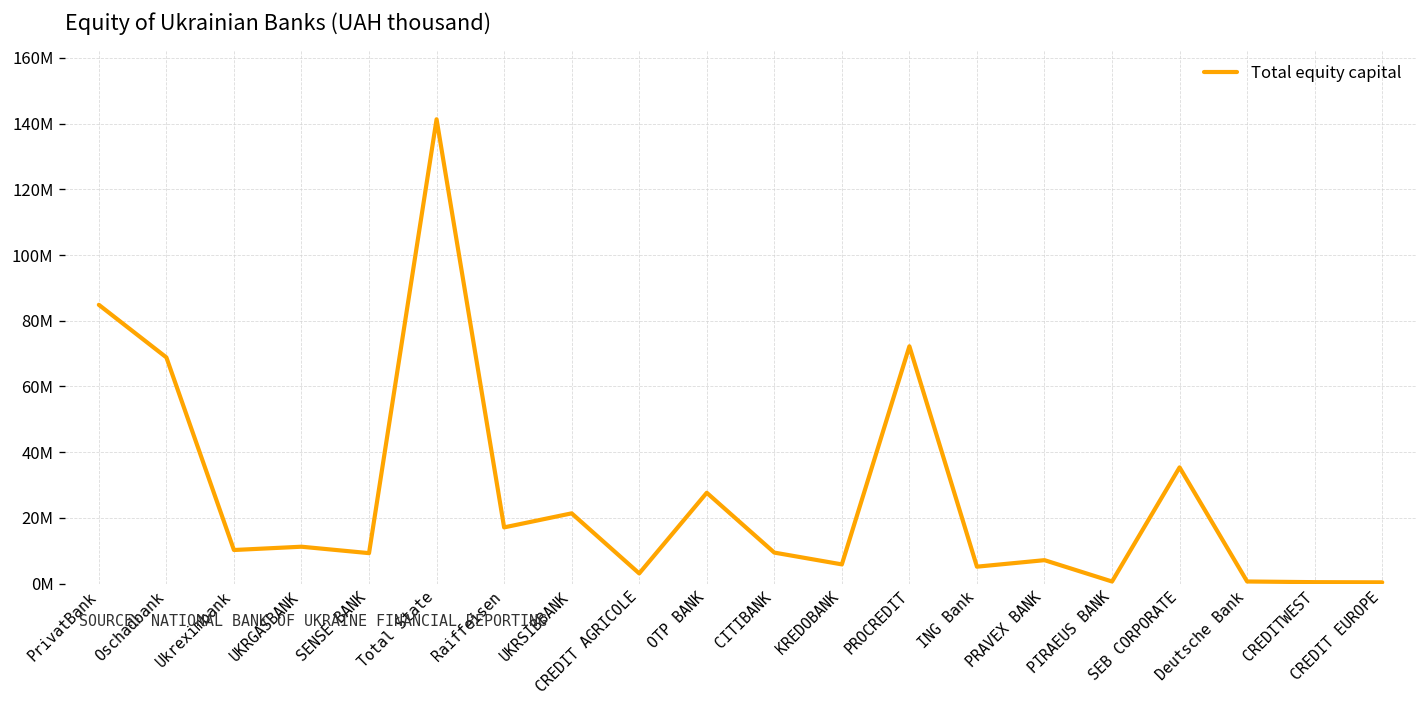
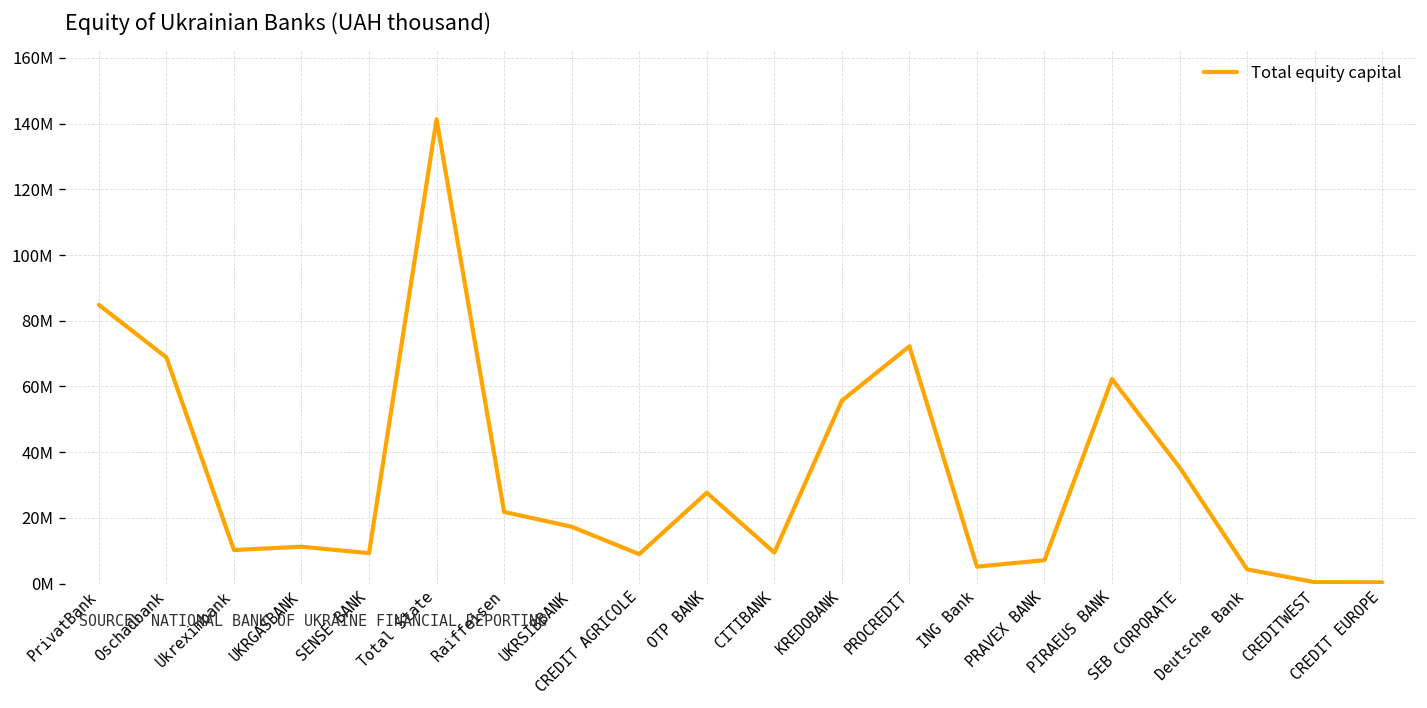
Raiffeisen: 17000000 -> 22000000
UKRSIBBANK: 21000000 -> 17000000
CREDIT AGRICOLE: 3000000 -> 9000000
KREDOBANK: 6000000 -> 56000000
PIRAEUS BANK: 1000000 -> 62000000
Deutsche Bank: 1000000 -> 4000000
